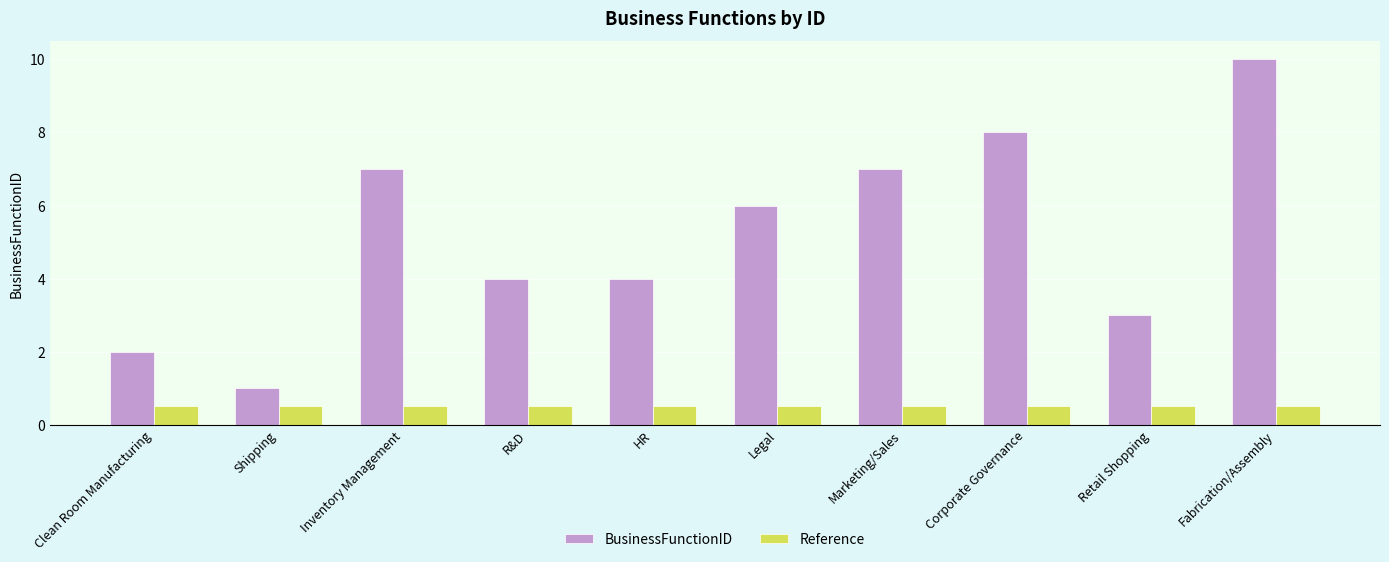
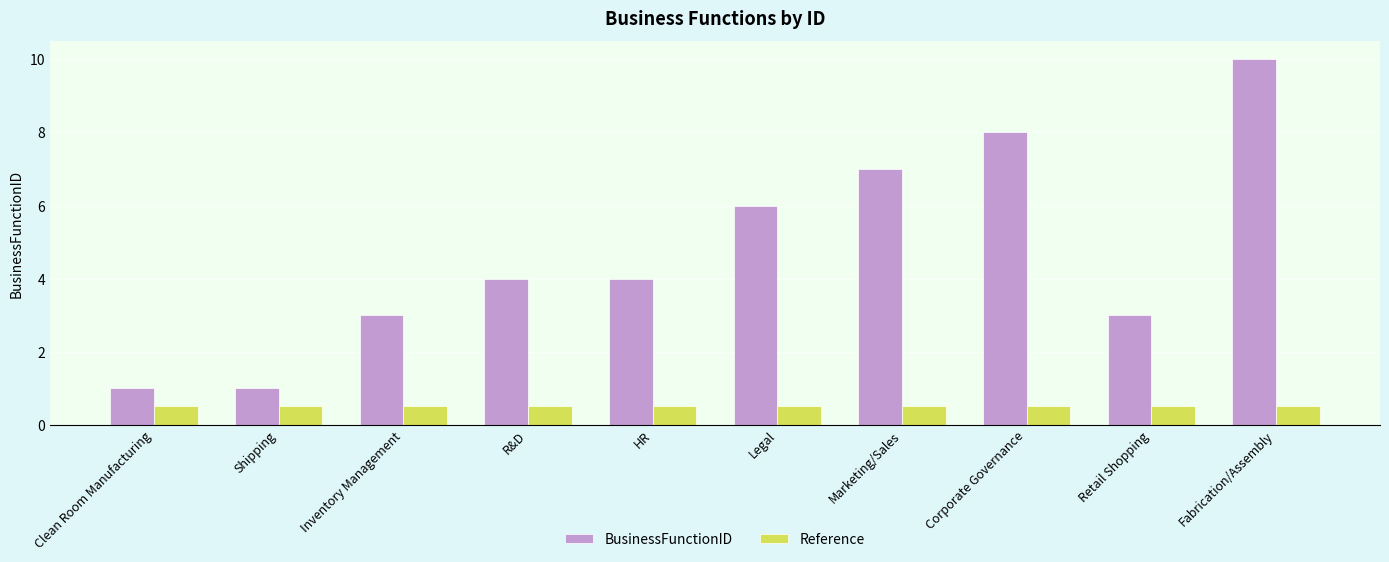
BusinessFunctionID, Clean Room Manufacturing: 2 -> 1
BusinessFunctionID, Inventory Management: 7 -> 3
